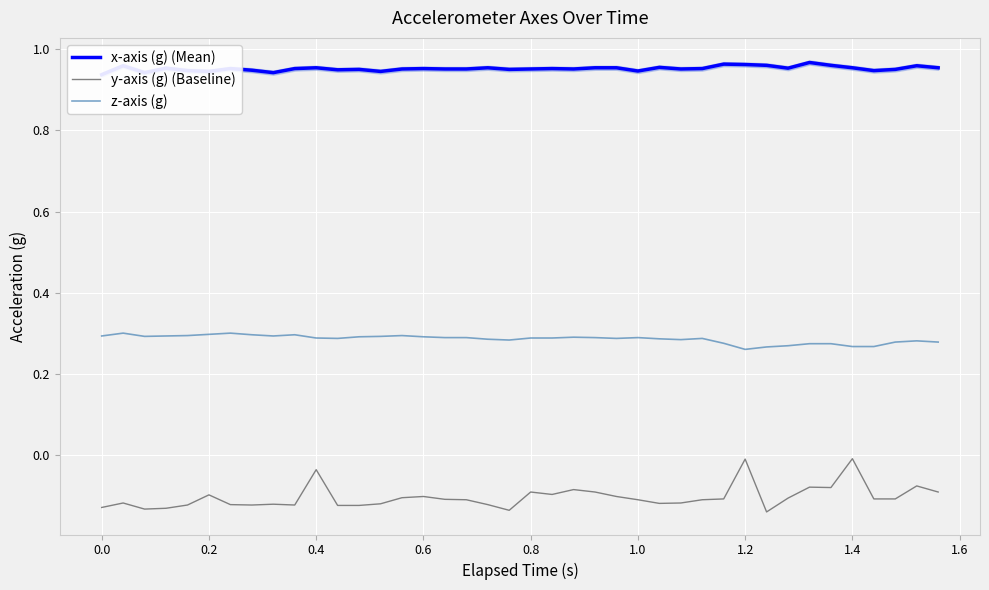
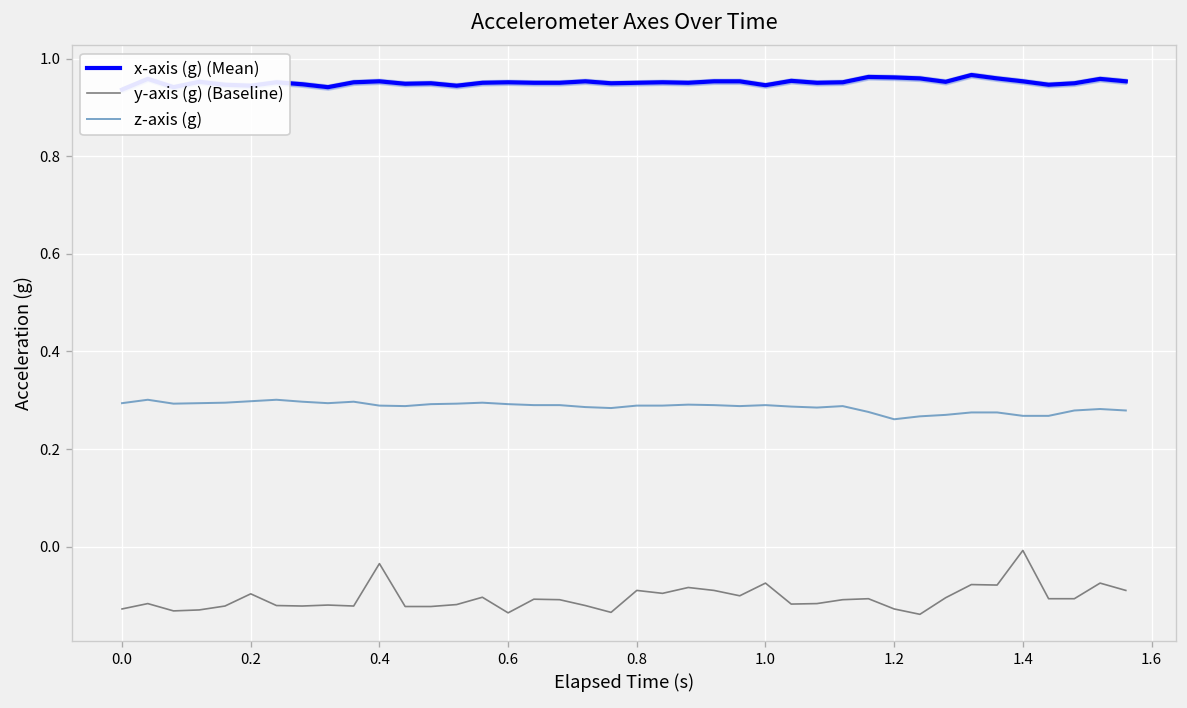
y-axis (g) (Baseline), 0.6: -0.10 -> -0.14
y-axis (g) (Baseline), 1.0: -0.11 -> -0.08
y-axis (g) (Baseline), 1.2: -0.01 -> -0.13
